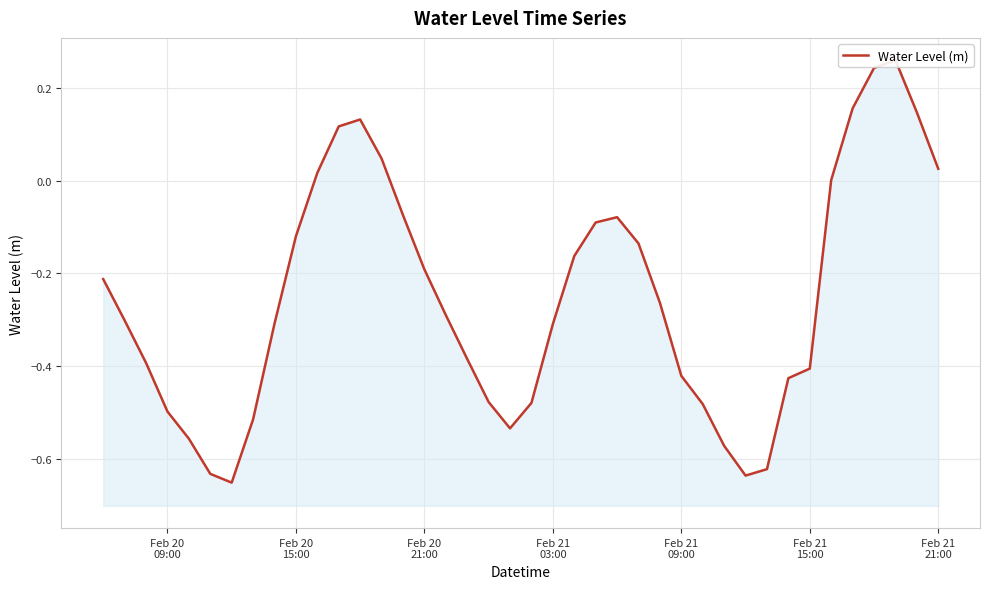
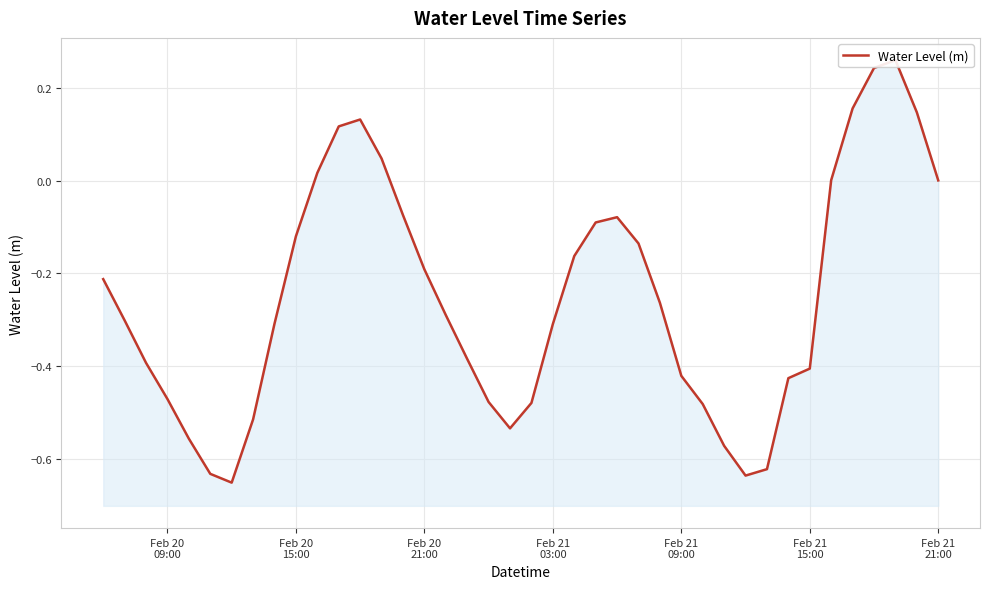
Feb 20 09:00: -0.50 -> -0.47
Feb 21 21:00: 0.03 -> 0.00
